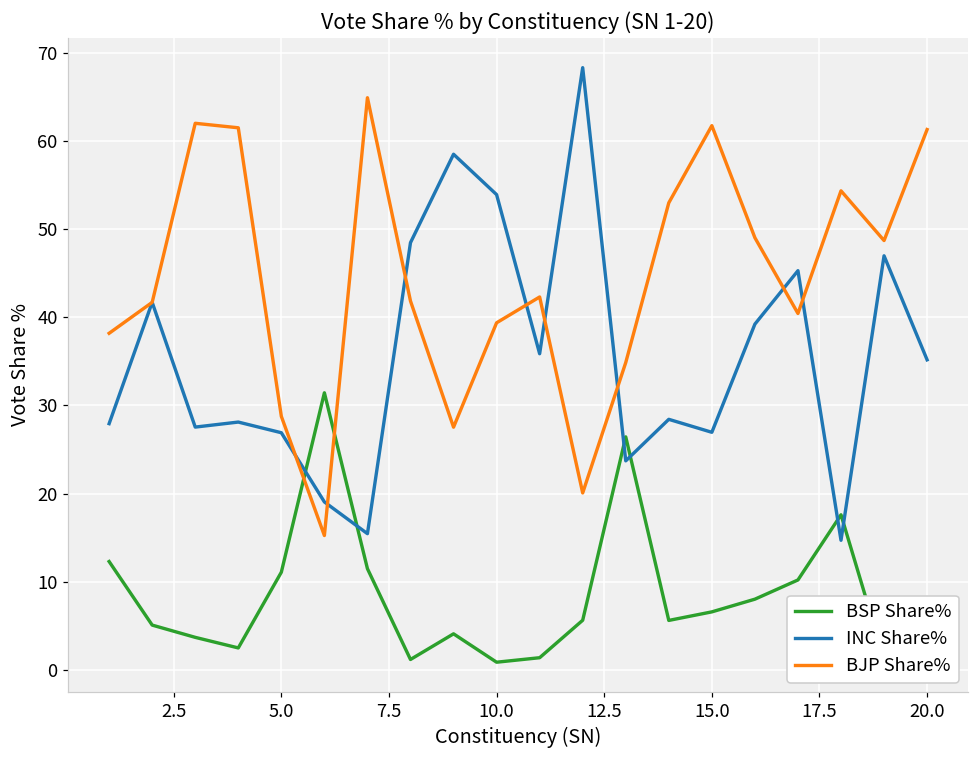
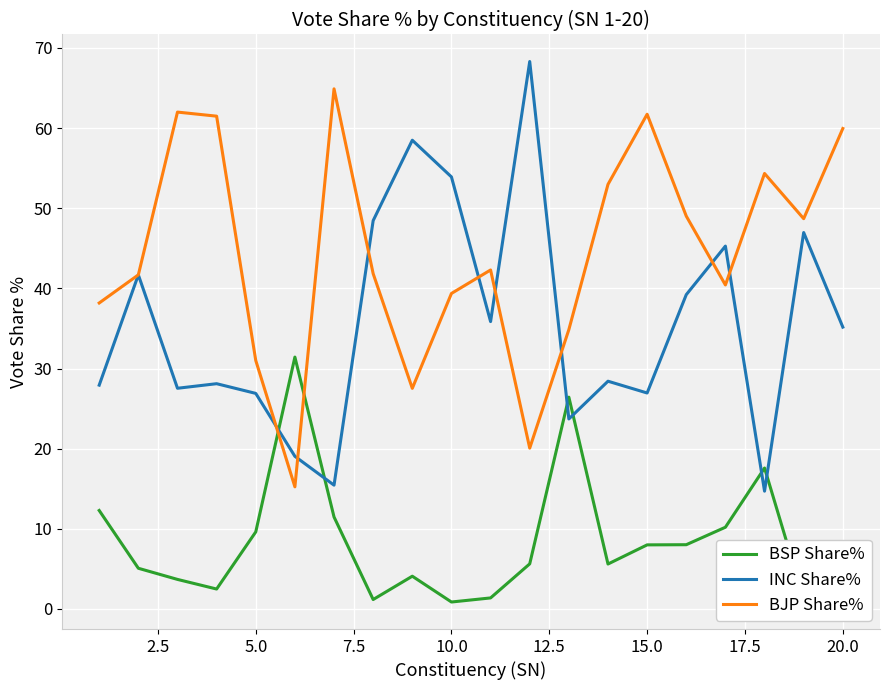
BSP Share%, 5.0: 11 -> 10
BJP Share%, 5.0: 29 -> 31
BSP Share%, 15.0: 7 -> 8
BJP Share%, 20.0: 61 -> 60
